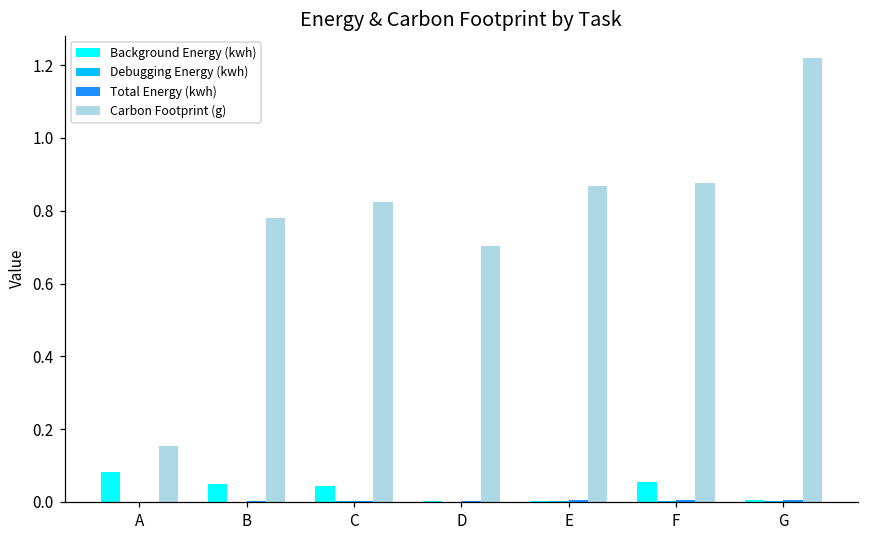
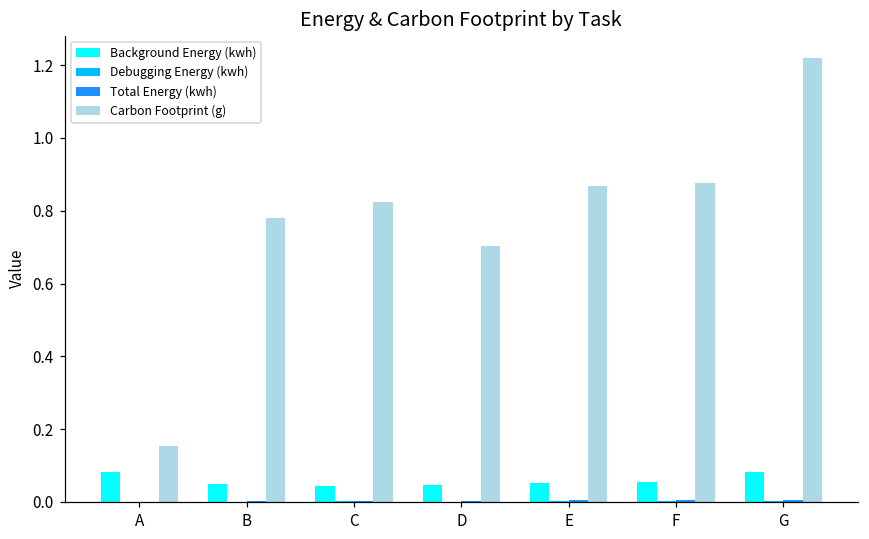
Background Energy (kwh), D: 0.00 -> 0.05
Background Energy (kwh), E: 0.00 -> 0.05
Background Energy (kwh), G: 0.00 -> 0.08
